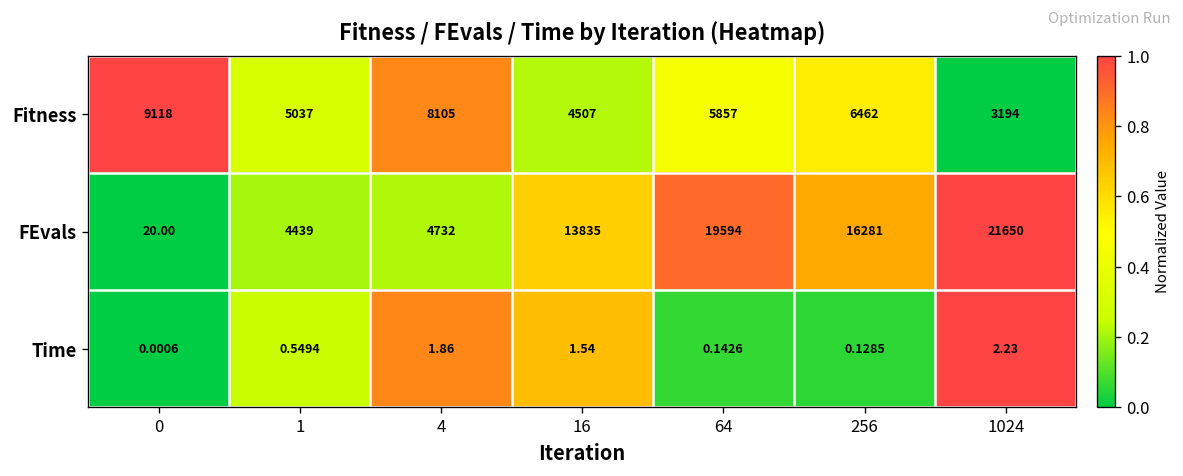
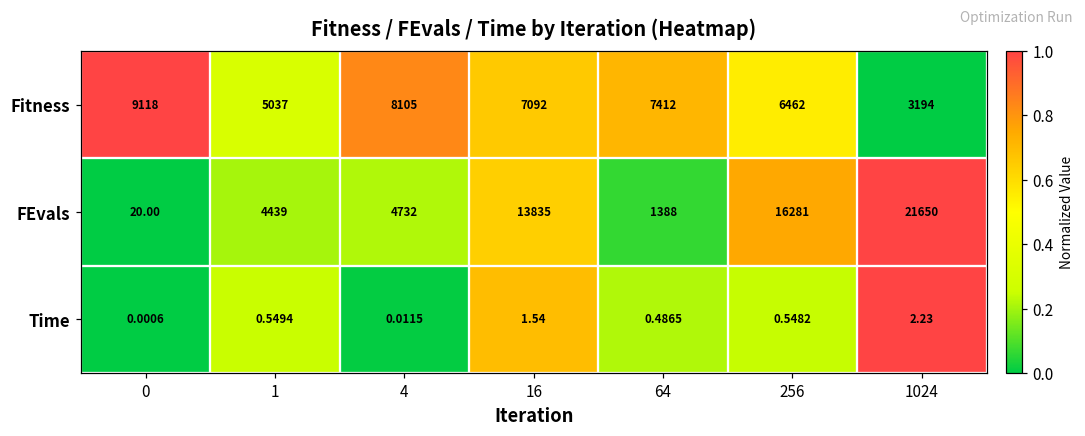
Fitness, 16: 4507 -> 7092
Fitness, 64: 5857 -> 7412
FEvals, 64: 19594 -> 1388
Time, 4: 1.86 -> 0.0115
Time, 64: 0.1426 -> 0.4865
Time, 256: 0.1285 -> 0.5482
